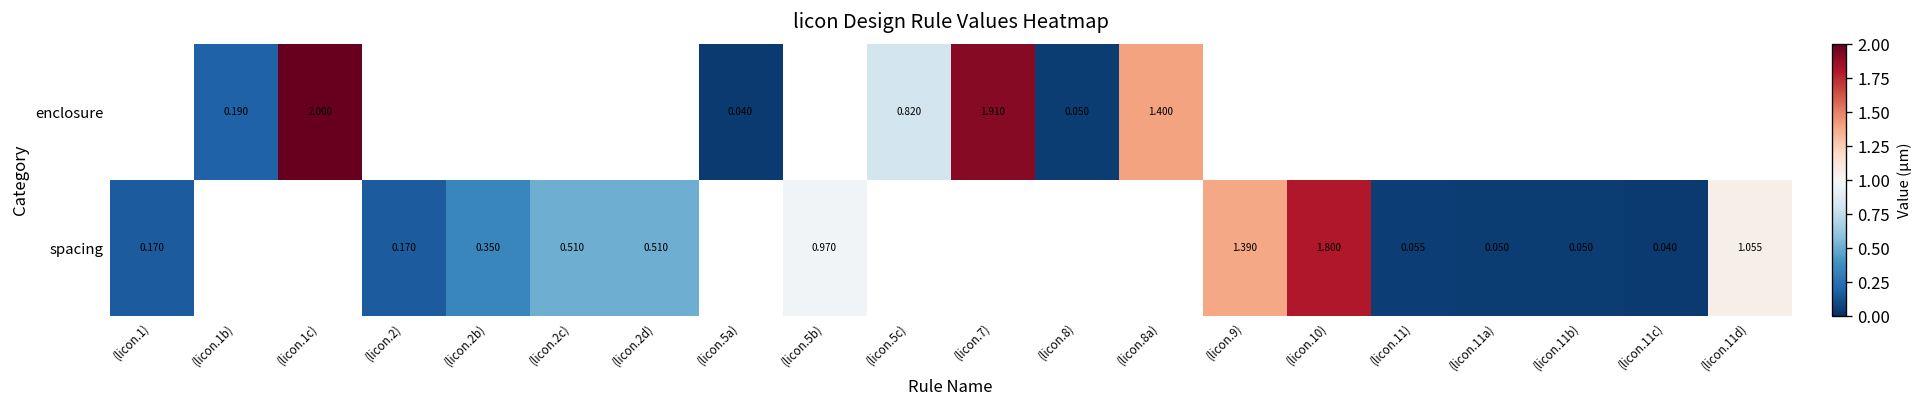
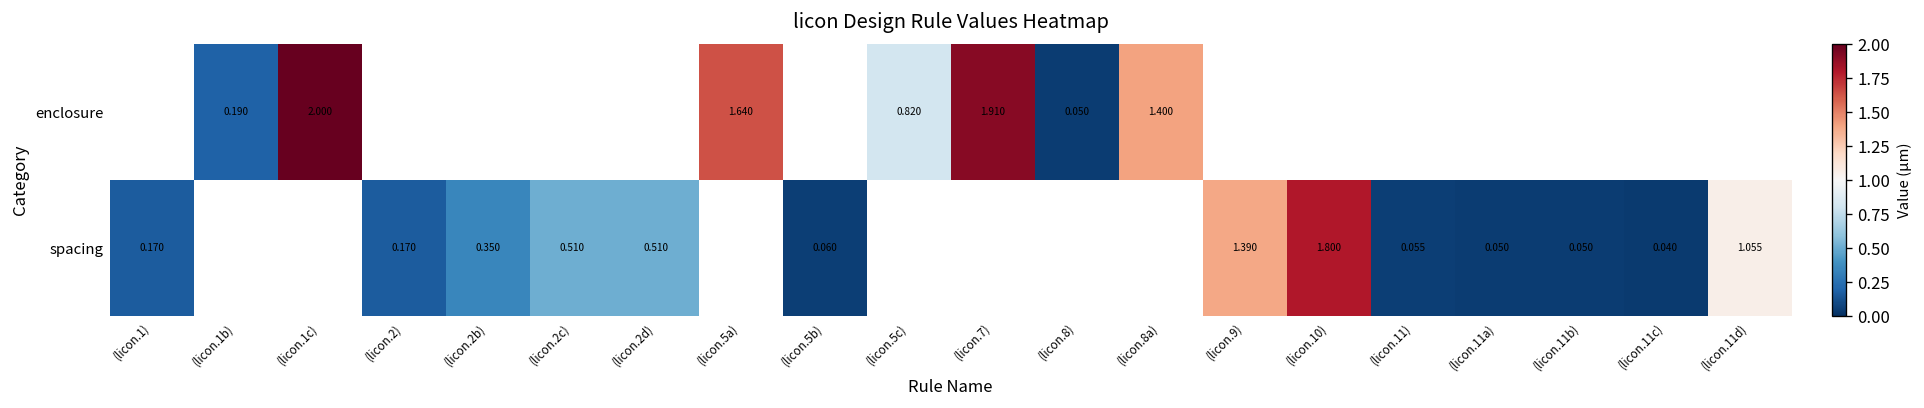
enclosure, (licon.5a): 0.040 -> 1.640
spacing, (licon.5b): 0.970 -> 0.060
